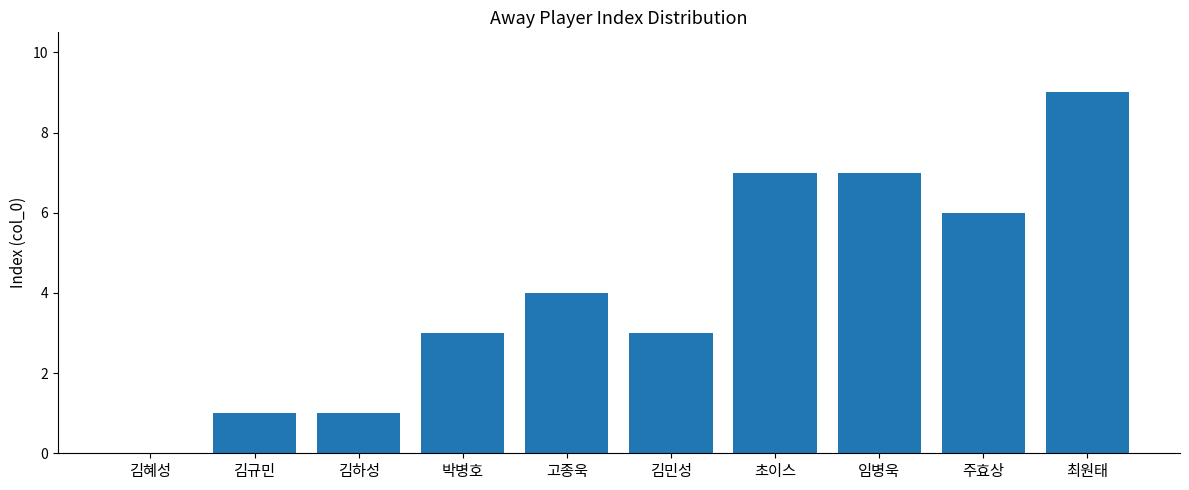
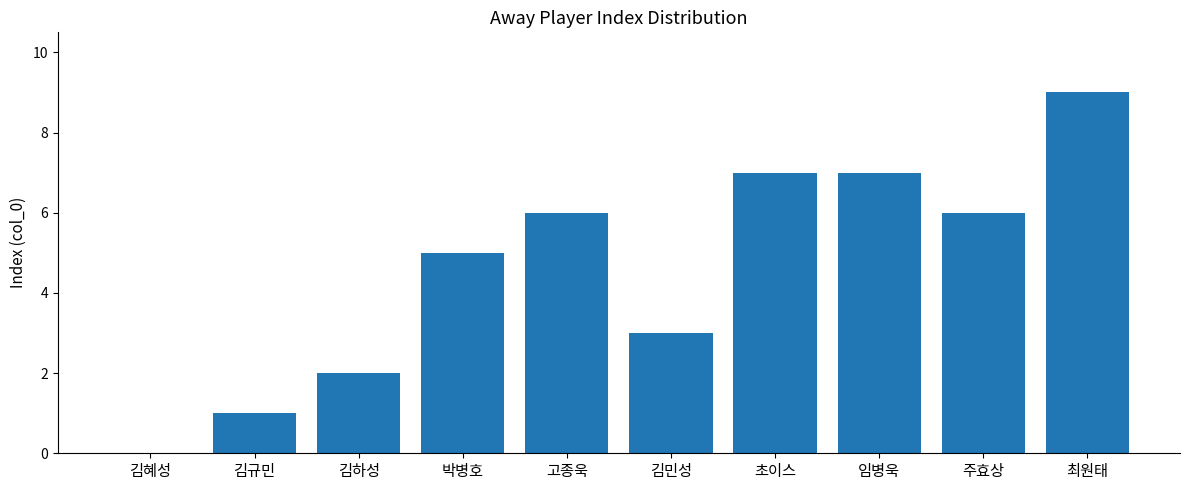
김하성: 1 -> 2
박병호: 3 -> 5
고종욱: 4 -> 6
